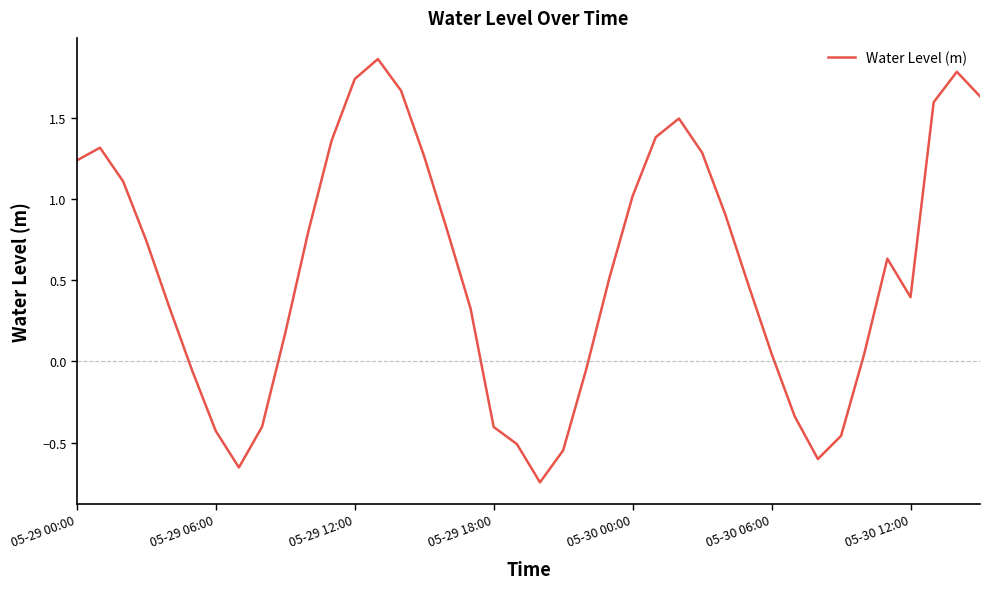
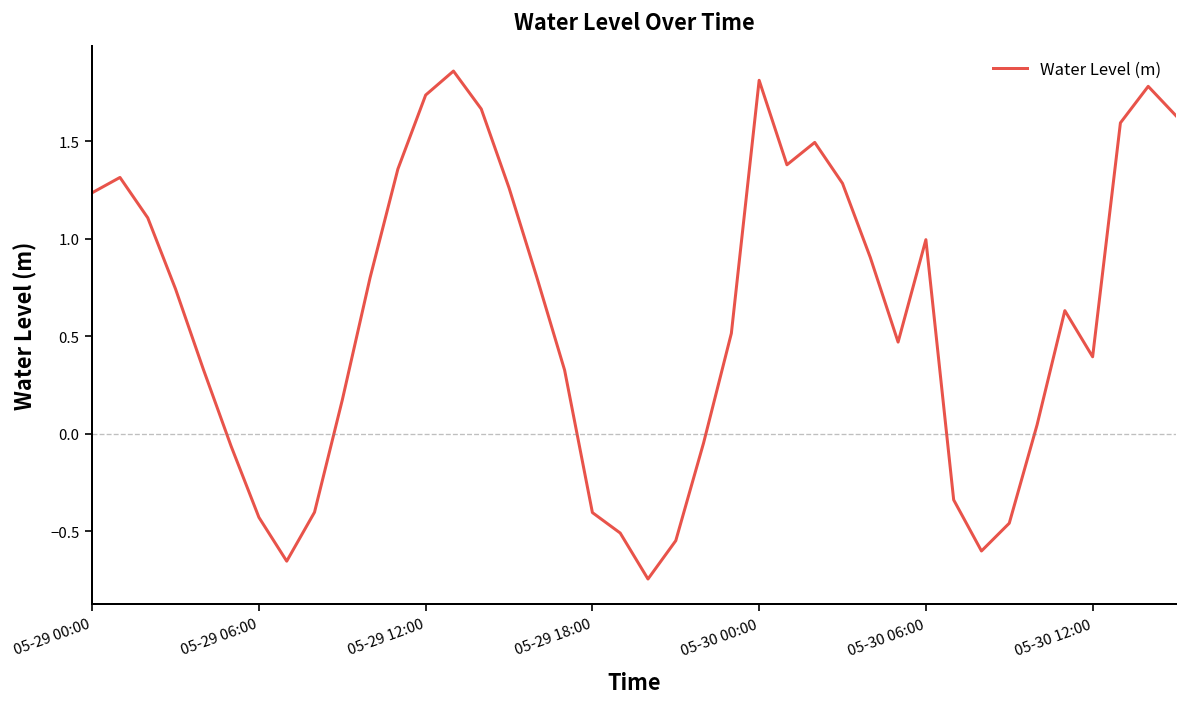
05-30 00:00: 1.02 -> 1.81
05-30 06:00: 0.05 -> 1.00
